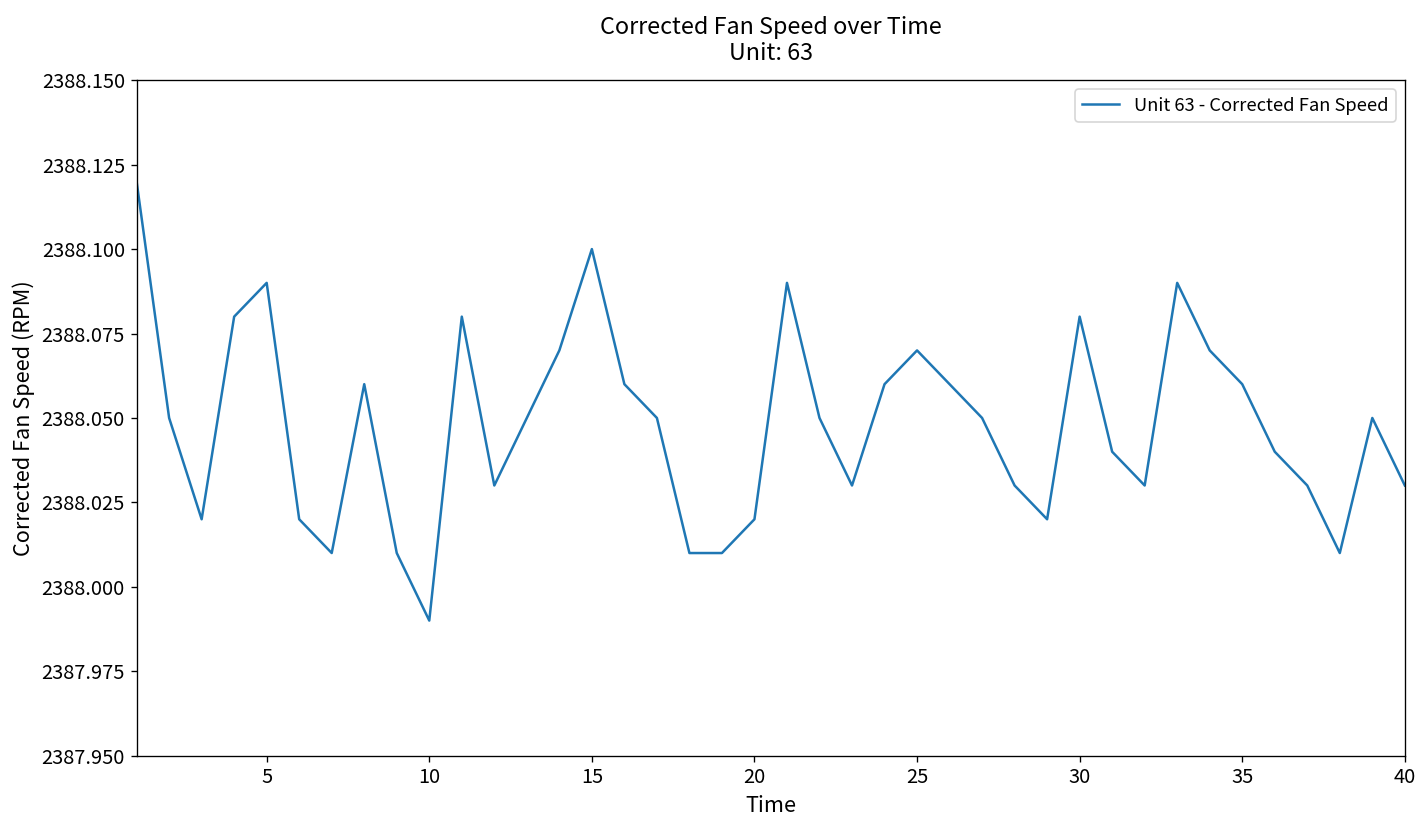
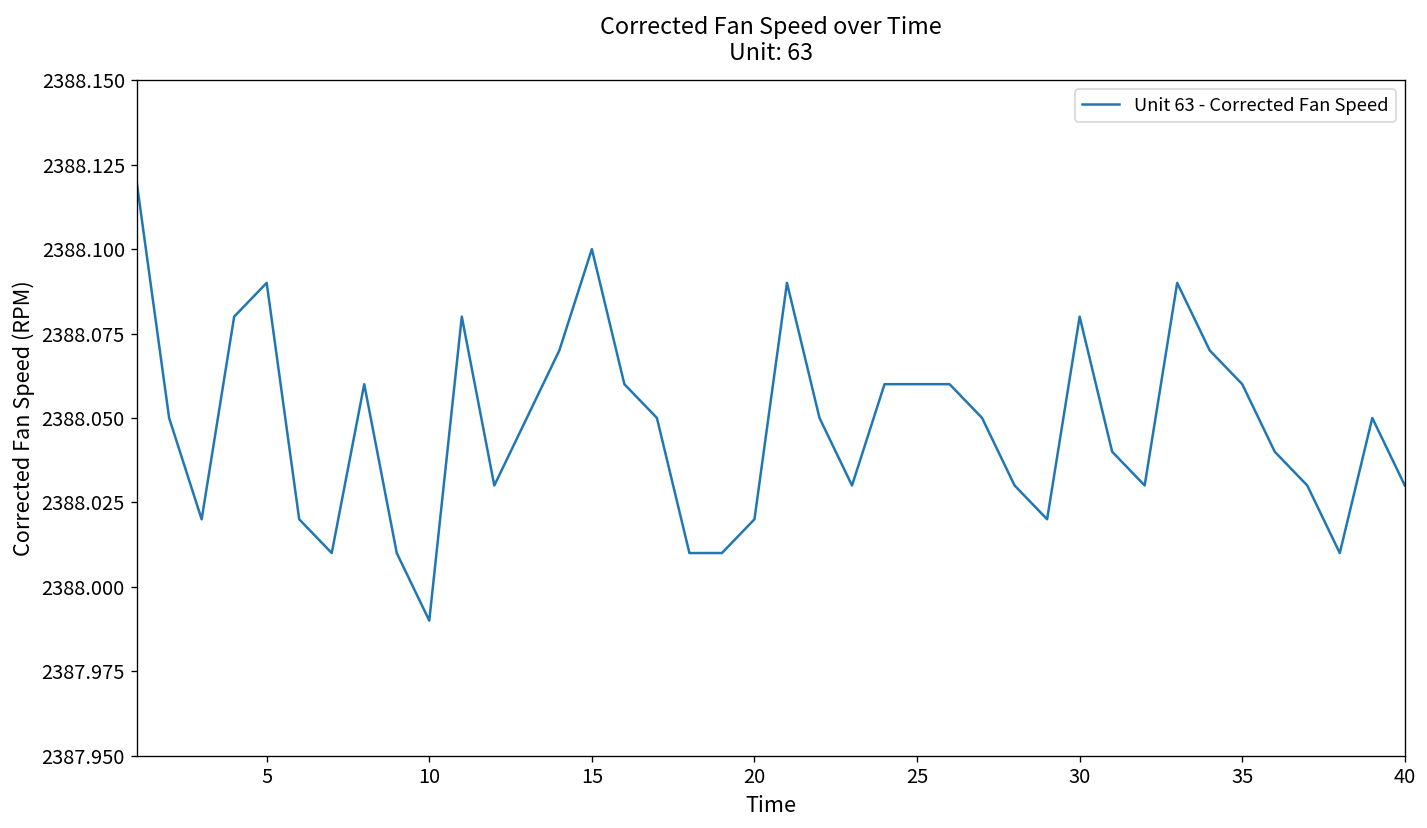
25: 2388.07 -> 2388.06
